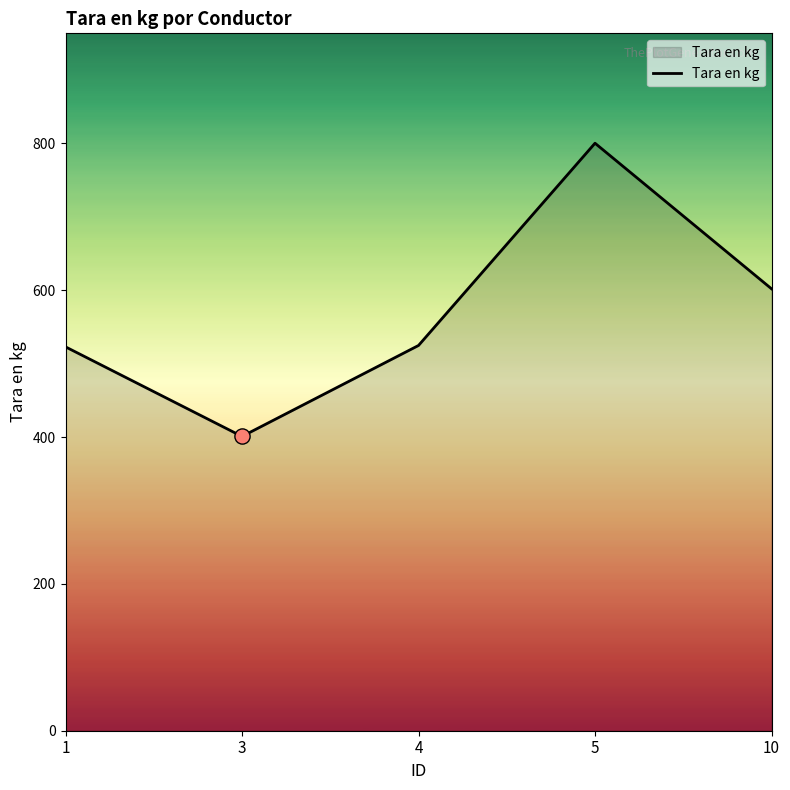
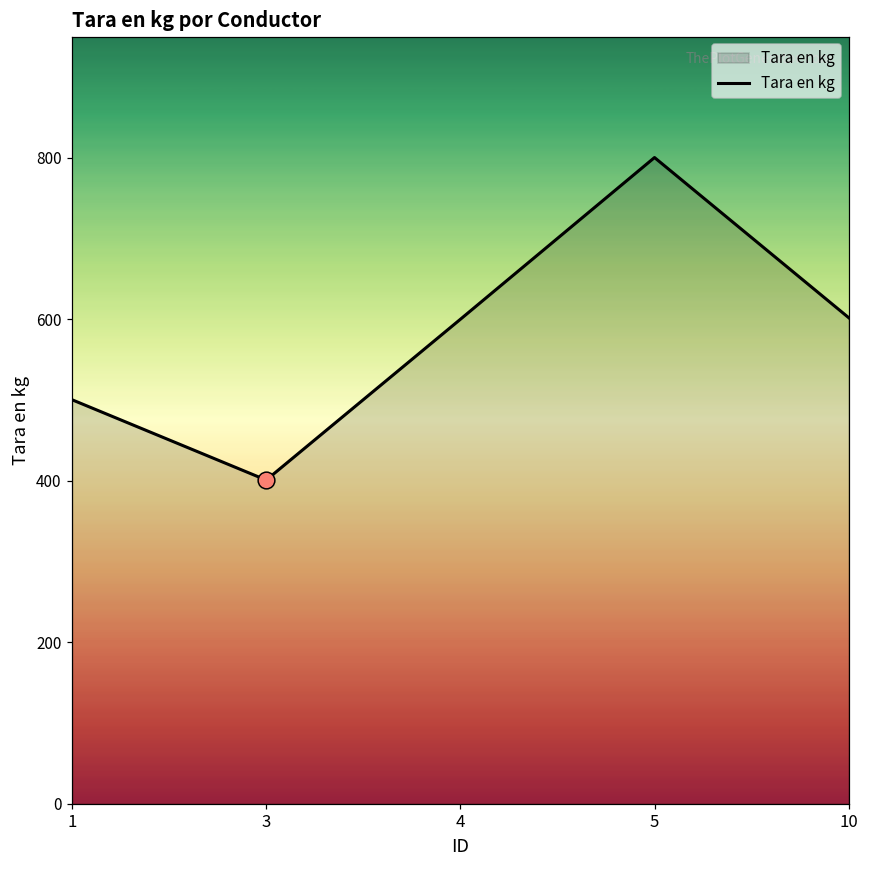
Tara en kg, 1: 520 -> 500
Tara en kg, 4: 520 -> 600
